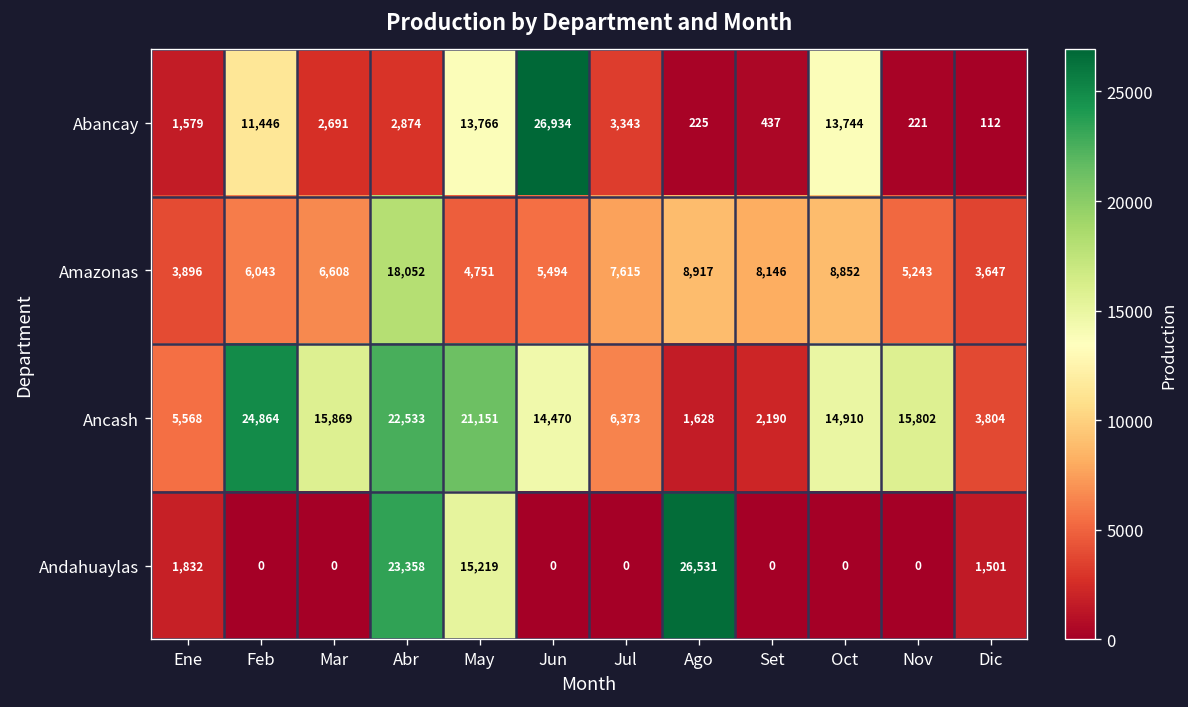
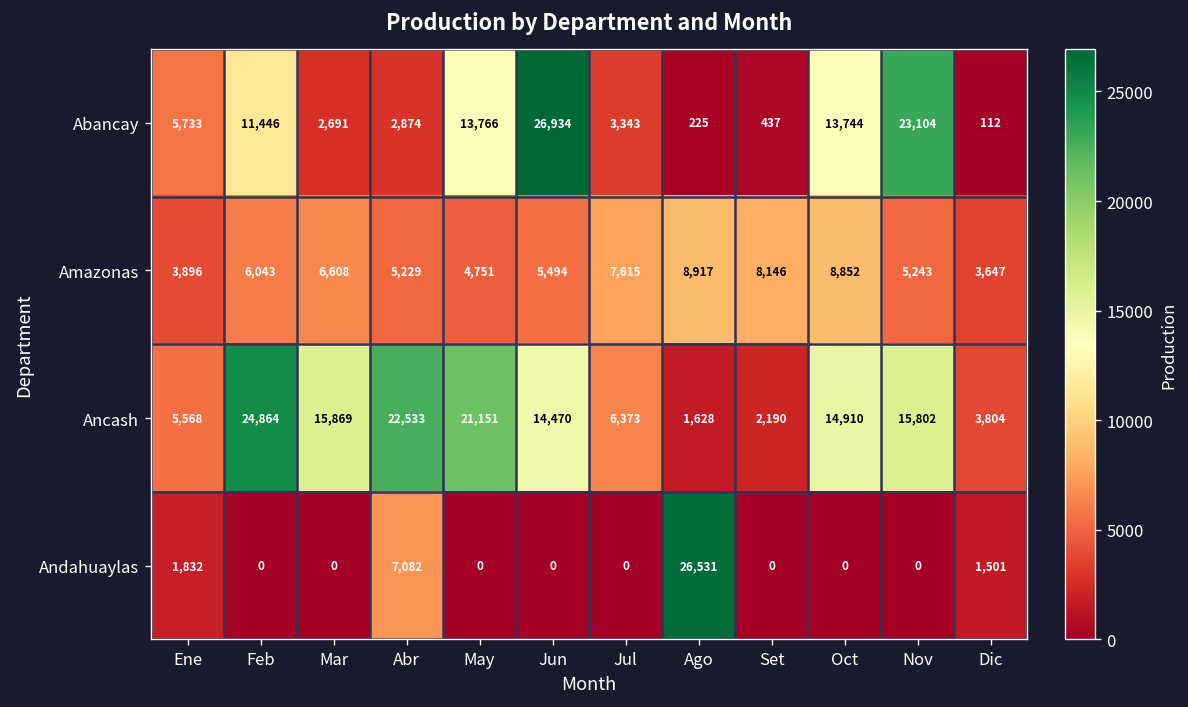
Abancay, Ene: 1,579 -> 5,733
Abancay, Nov: 221 -> 23,104
Amazonas, Abr: 18,052 -> 5,229
Andahuaylas, Abr: 23,358 -> 7,082
Andahuaylas, May: 15,219 -> 0
